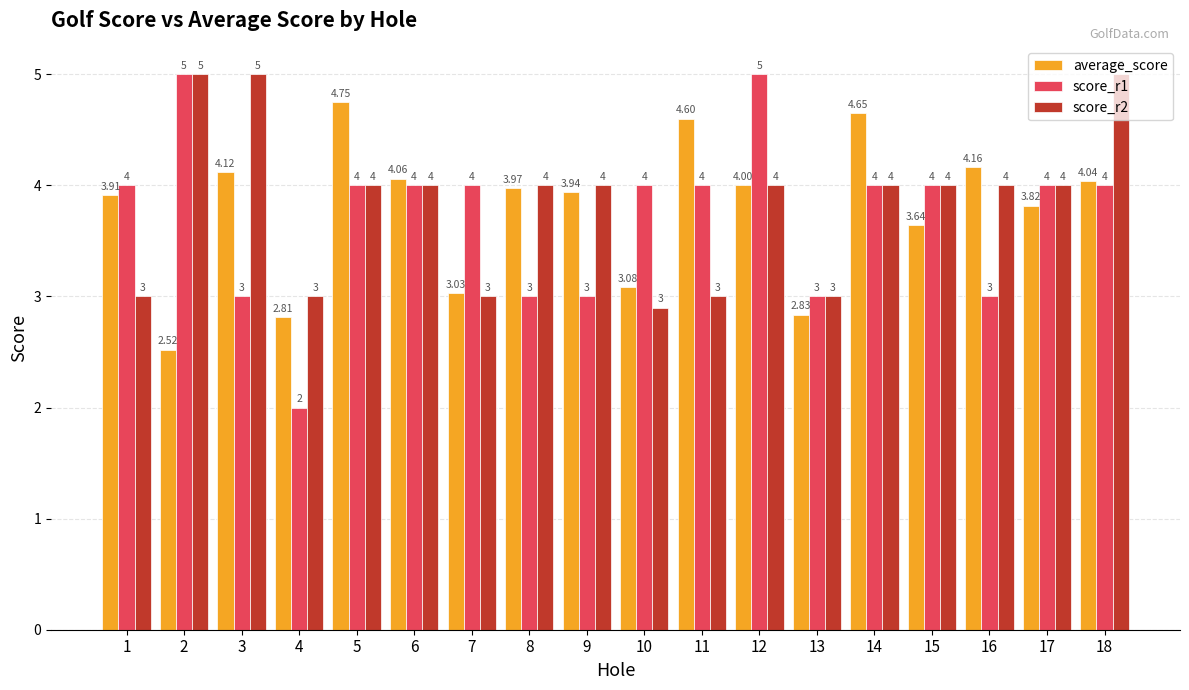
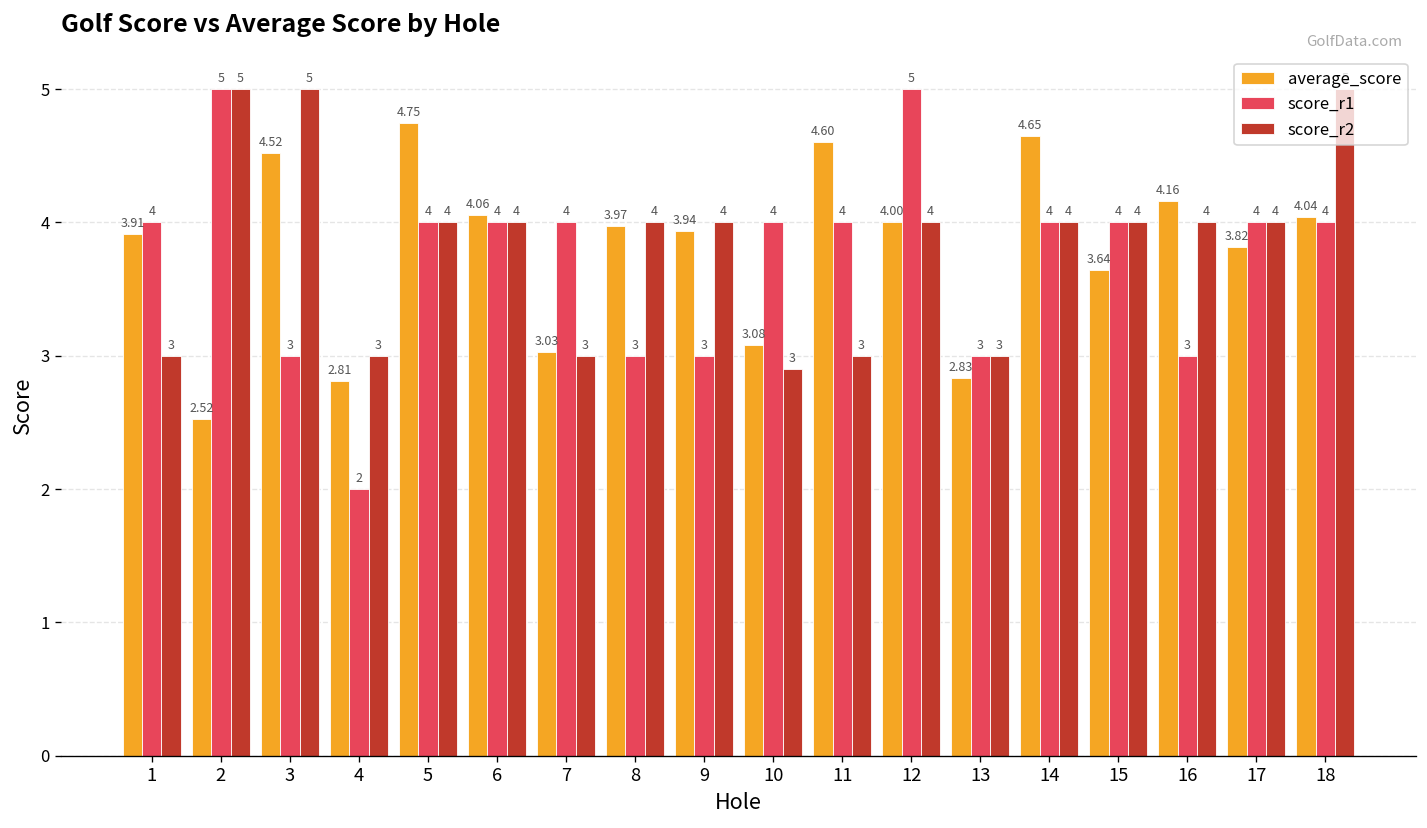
average_score, 3: 4.12 -> 4.52
